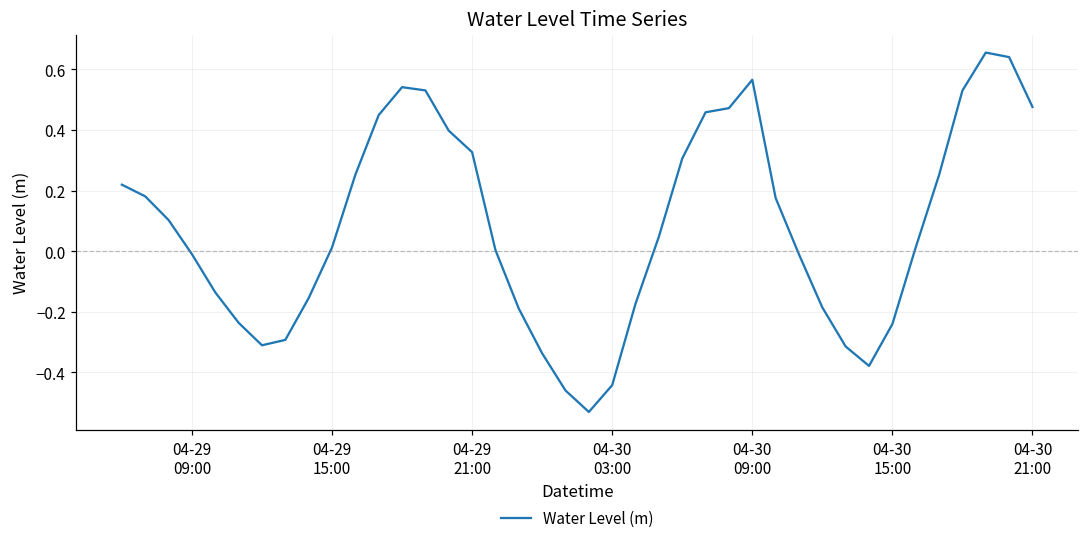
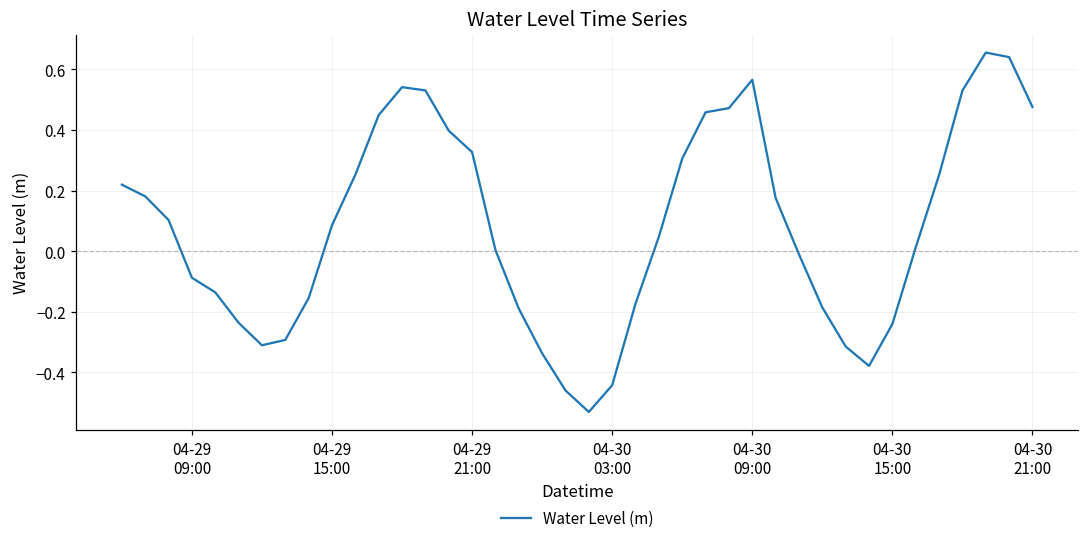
04-29 09:00: -0.01 -> -0.09
04-29 15:00: 0.01 -> 0.09
